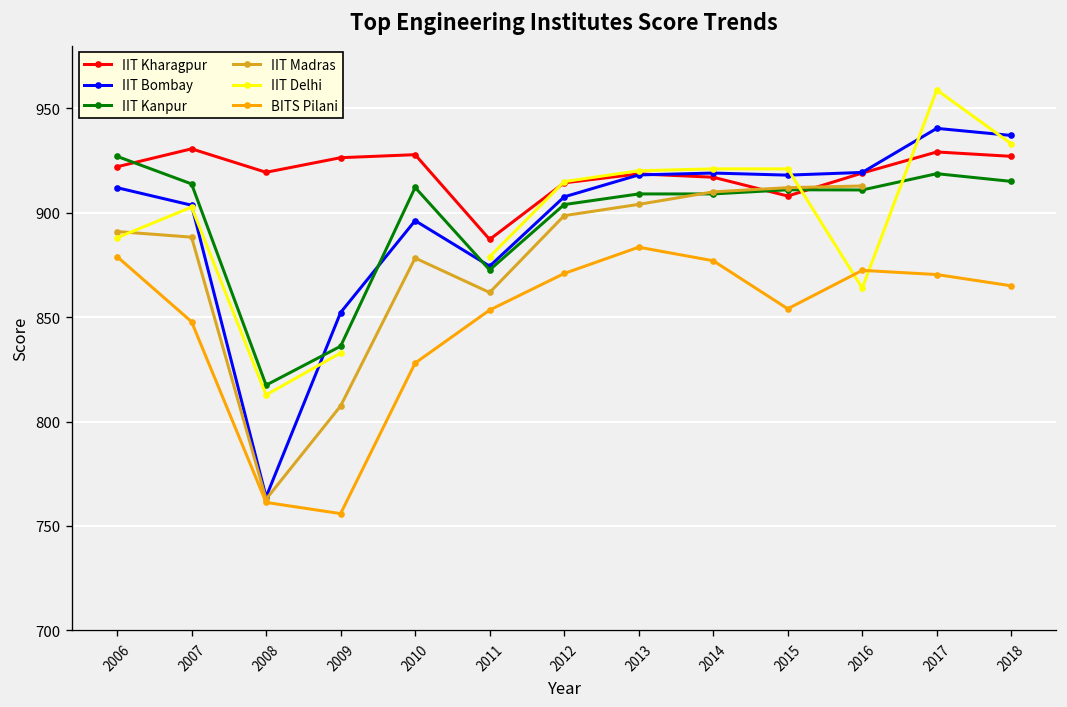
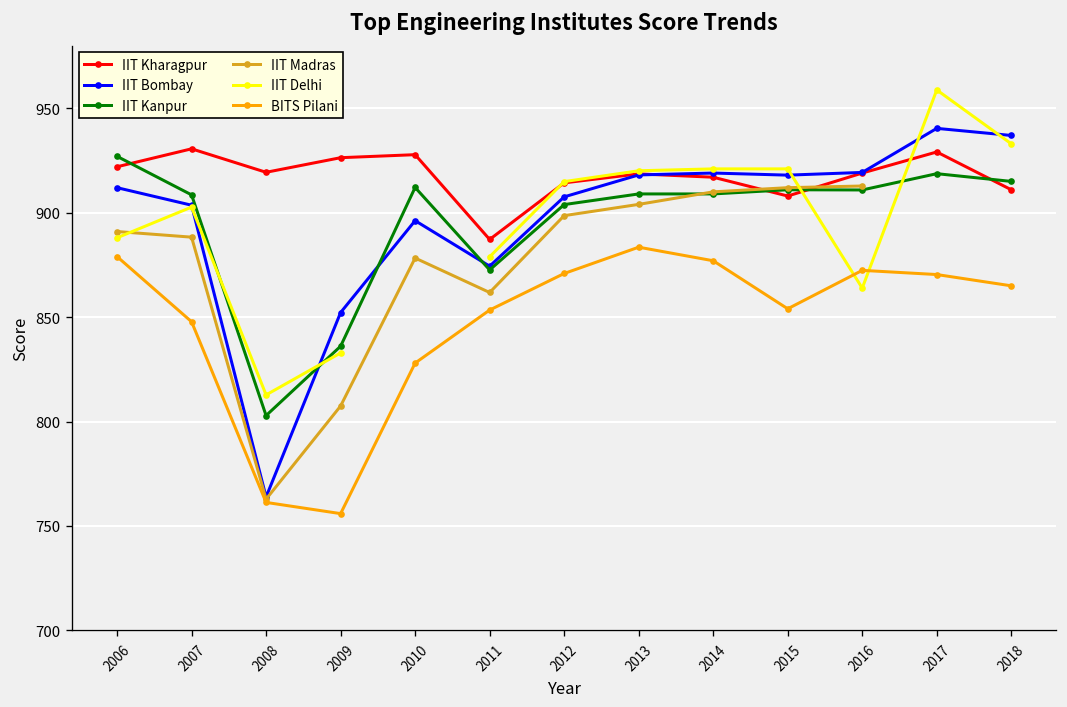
IIT Kanpur, 2007: 914 -> 909
IIT Kanpur, 2008: 817 -> 803
IIT Kharagpur, 2018: 927 -> 911
